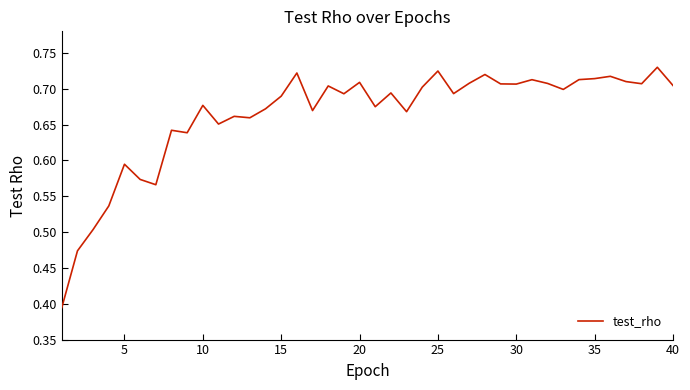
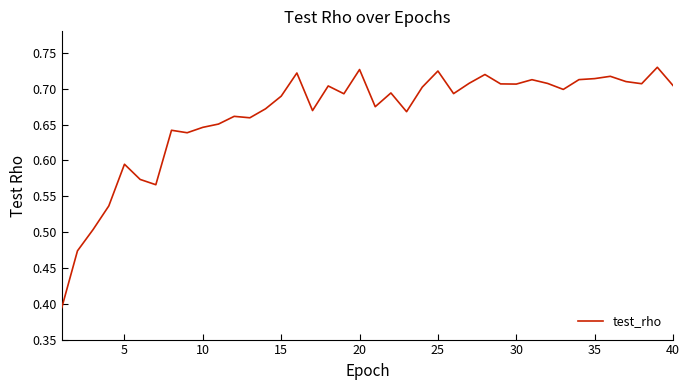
10: 0.68 -> 0.65
20: 0.71 -> 0.73
